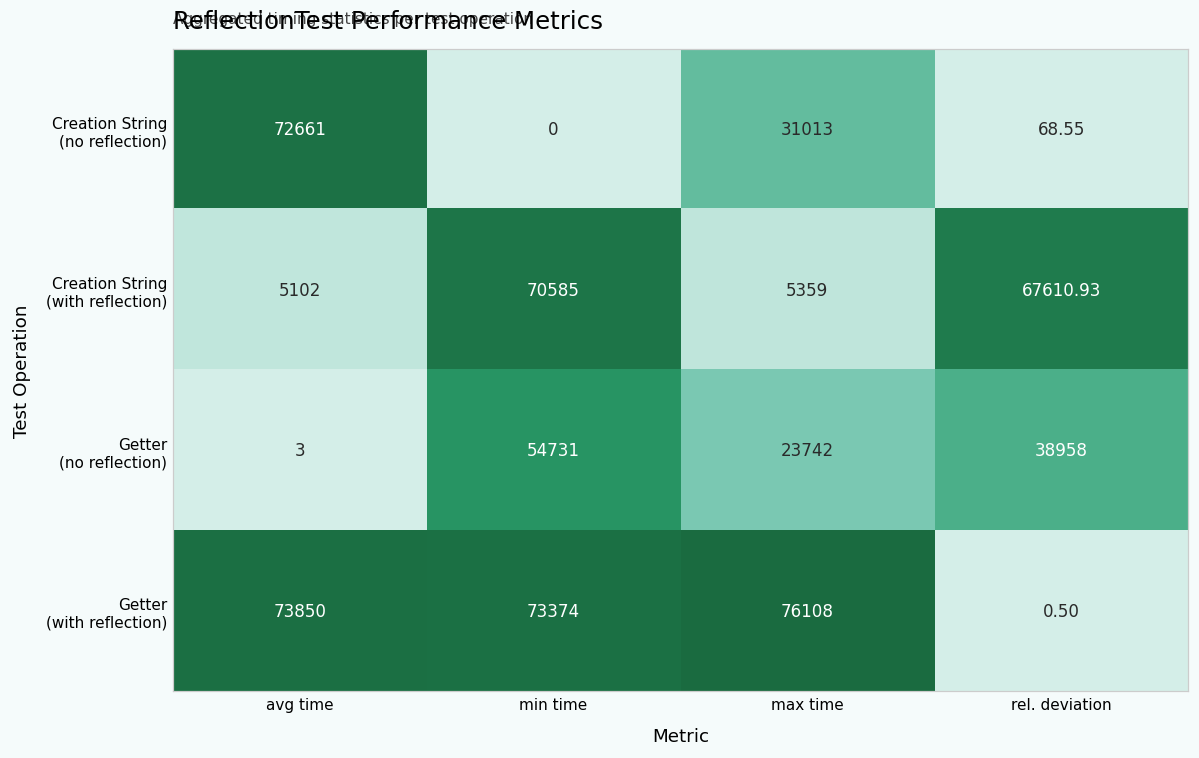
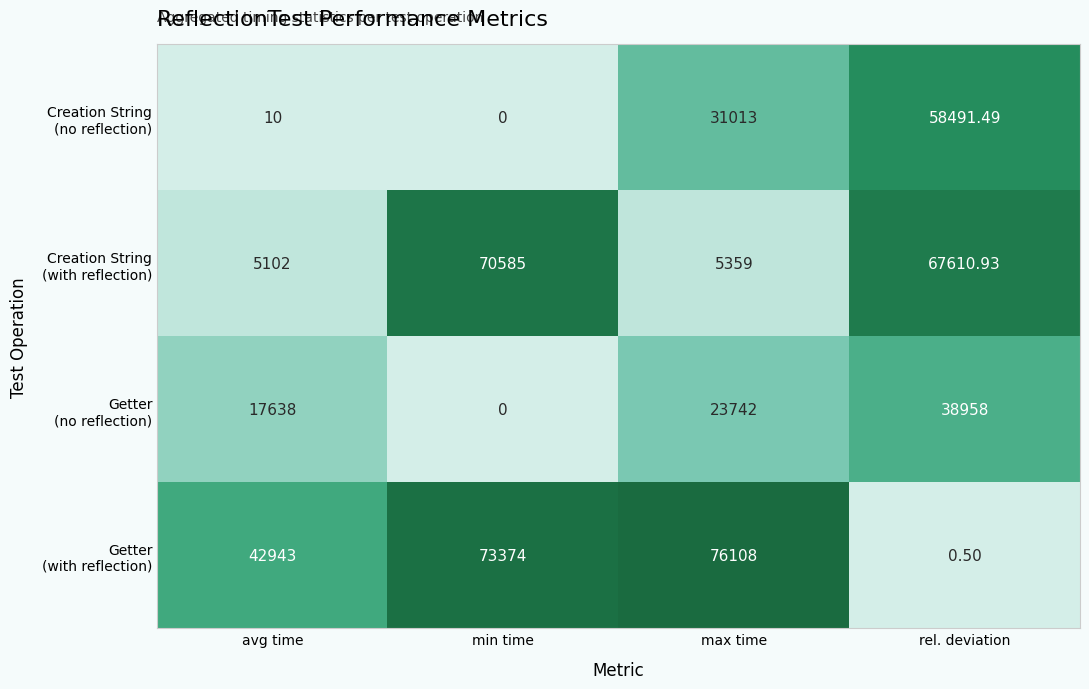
Creation String (no reflection), avg time: 72661 -> 10
Creation String (no reflection), rel. deviation: 68.55 -> 58491.49
Getter (no reflection), avg time: 3 -> 17638
Getter (no reflection), min time: 54731 -> 0
Getter (with reflection), avg time: 73850 -> 42943
